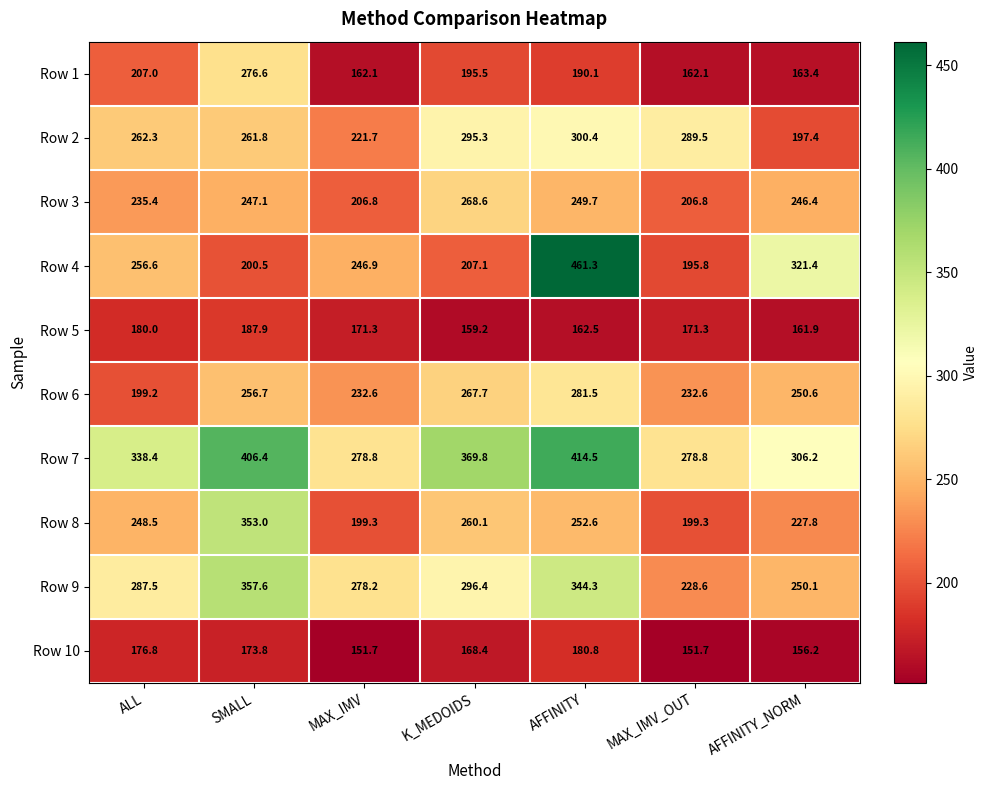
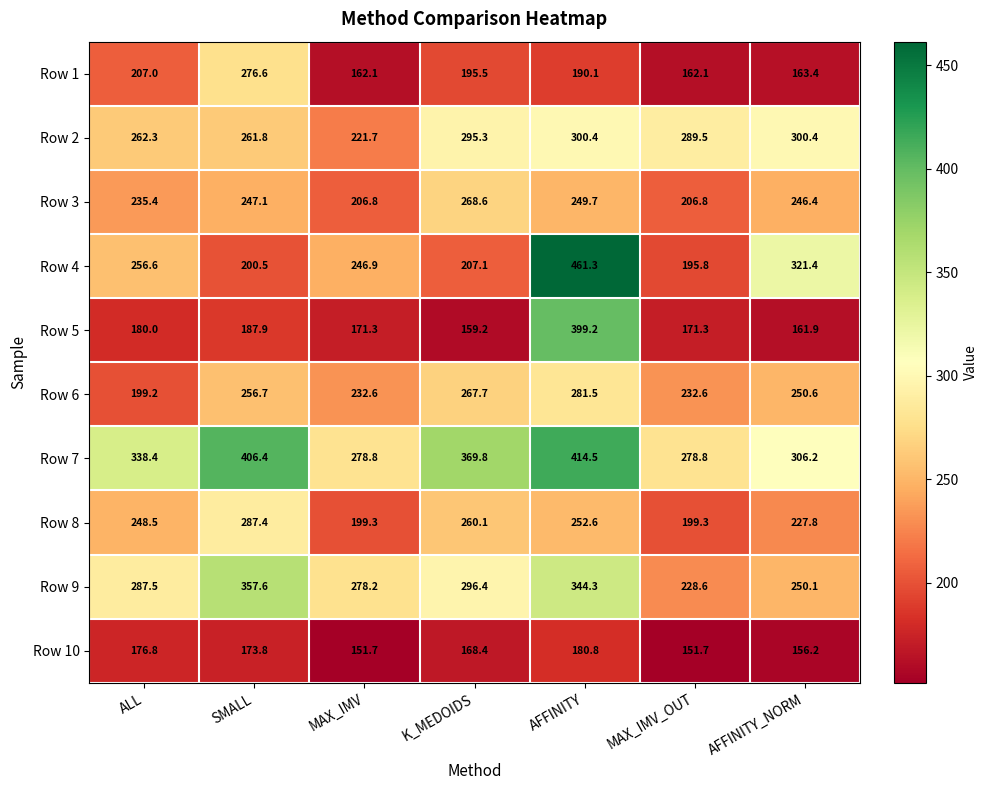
Row 2, AFFINITY_NORM: 197.4 -> 300.4
Row 5, AFFINITY: 162.5 -> 399.2
Row 8, SMALL: 353.0 -> 287.4
